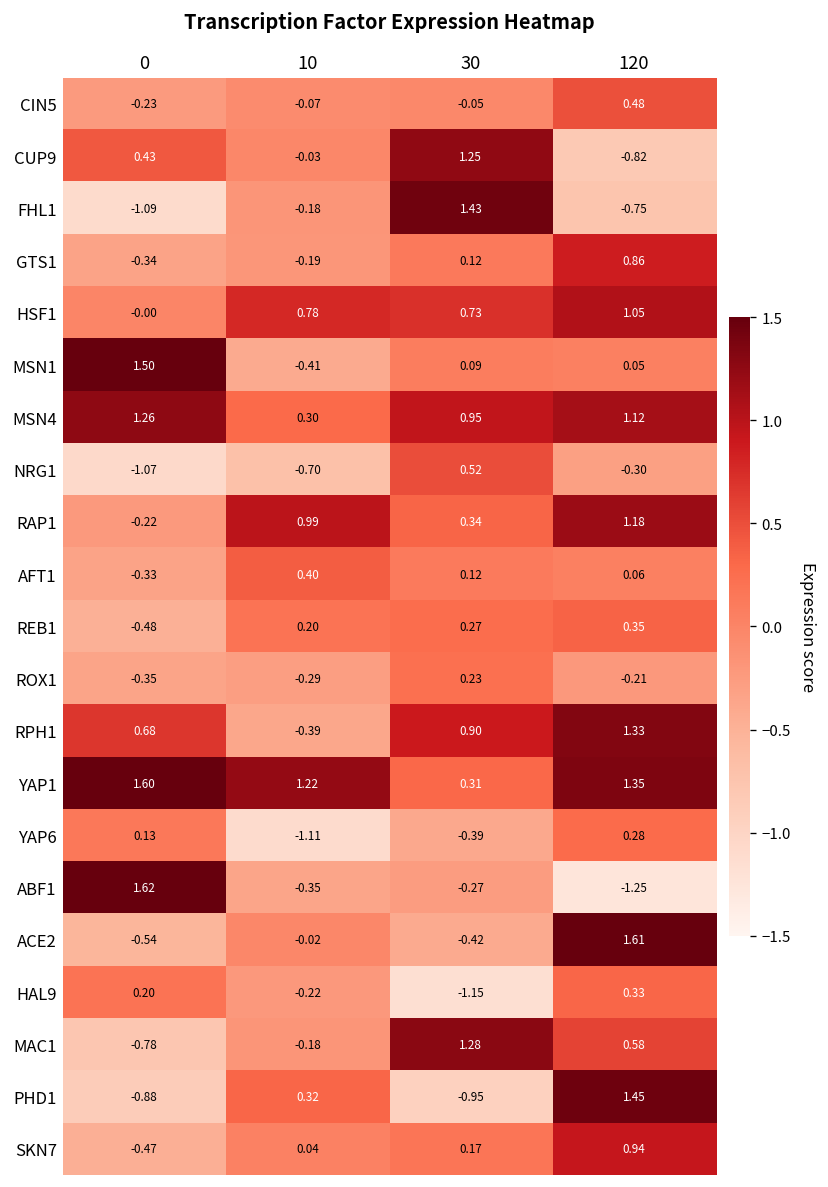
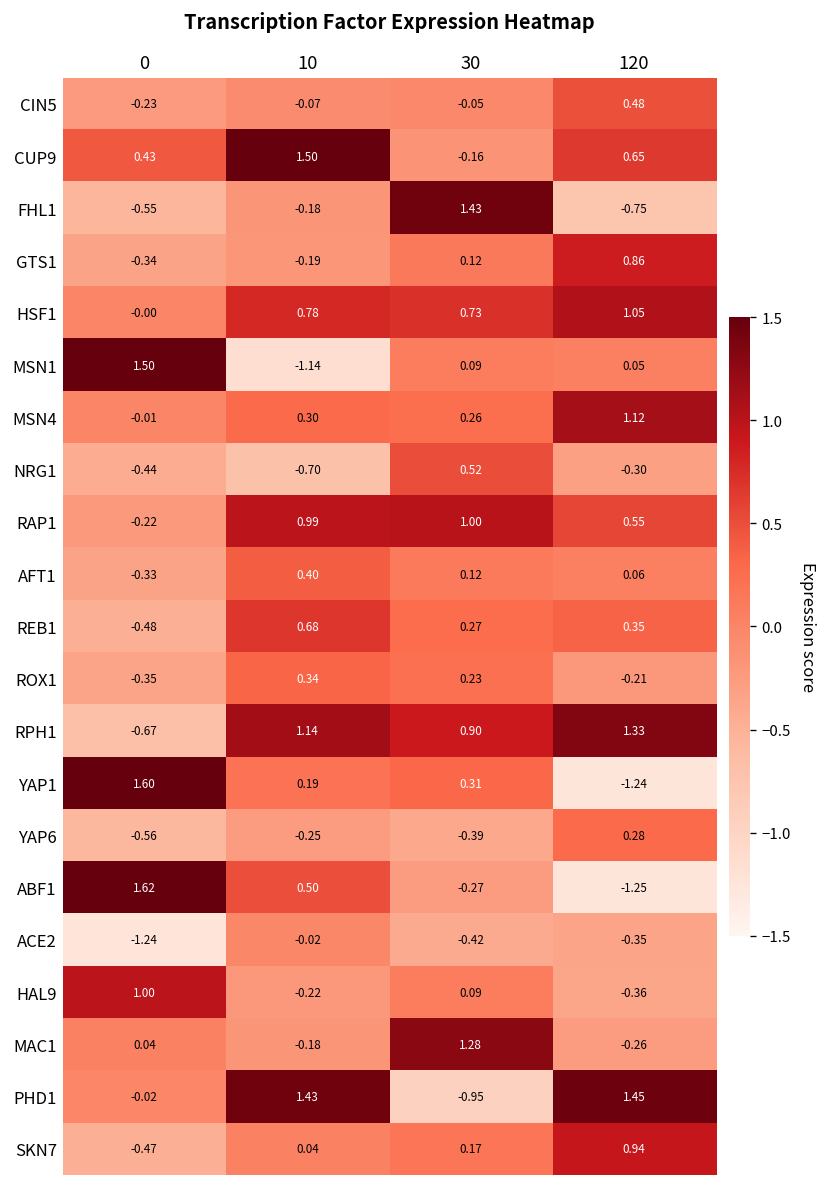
CUP9, 10: -0.03 -> 1.50
CUP9, 30: 1.25 -> -0.16
CUP9, 120: -0.82 -> 0.65
FHL1, 0: -1.09 -> -0.55
MSN1, 10: -0.41 -> -1.14
MSN4, 0: 1.26 -> -0.01
MSN4, 30: 0.95 -> 0.26
NRG1, 0: -1.07 -> -0.44
RAP1, 30: 0.34 -> 1.00
RAP1, 120: 1.18 -> 0.55
REB1, 10: 0.20 -> 0.68
ROX1, 10: -0.29 -> 0.34
RPH1, 0: 0.68 -> -0.67
RPH1, 10: -0.39 -> 1.14
YAP1, 10: 1.22 -> 0.19
YAP1, 120: 1.35 -> -1.24
YAP6, 0: 0.13 -> -0.56
YAP6, 10: -1.11 -> -0.25
ABF1, 10: -0.35 -> 0.50
ACE2, 0: -0.54 -> -1.24
ACE2, 120: 1.61 -> -0.35
HAL9, 0: 0.20 -> 1.00
HAL9, 30: -1.15 -> 0.09
HAL9, 120: 0.33 -> -0.36
MAC1, 0: -0.78 -> 0.04
MAC1, 120: 0.58 -> -0.26
PHD1, 0: -0.88 -> -0.02
PHD1, 10: 0.32 -> 1.43
